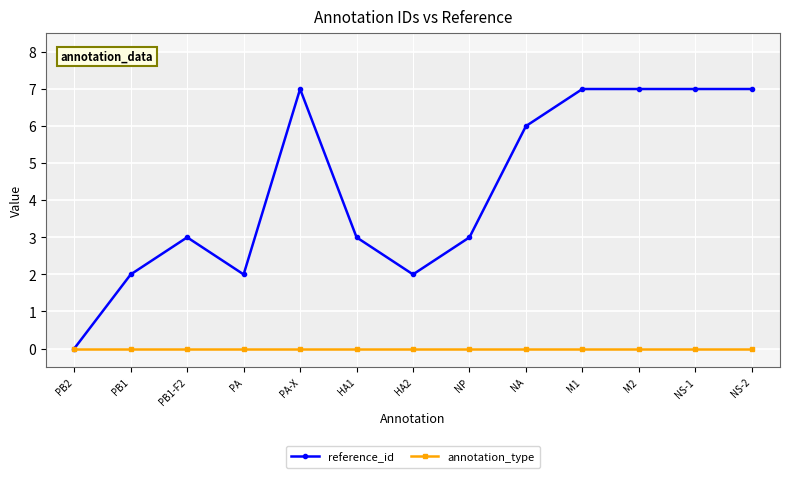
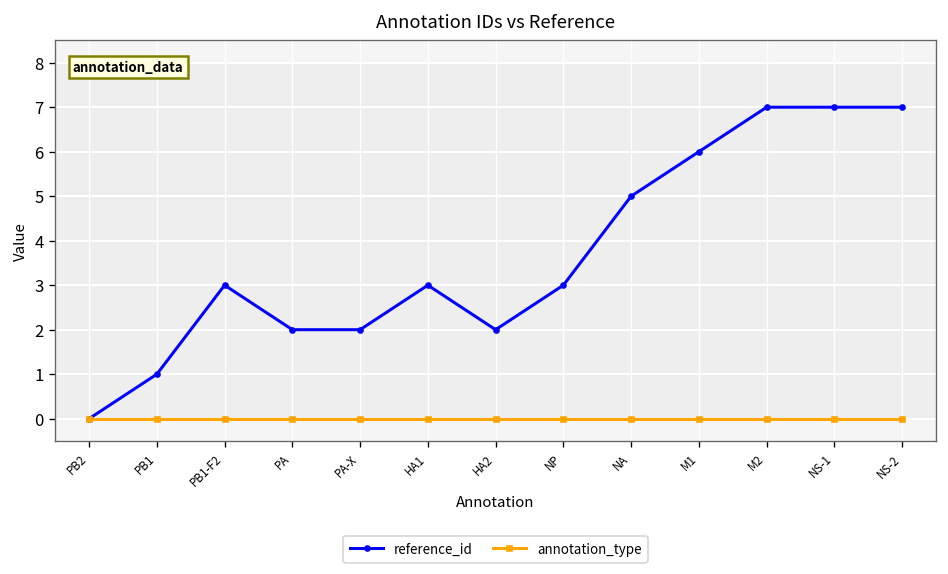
reference_id, PB1: 2 -> 1
reference_id, PA-X: 7 -> 2
reference_id, NA: 6 -> 5
reference_id, M1: 7 -> 6
